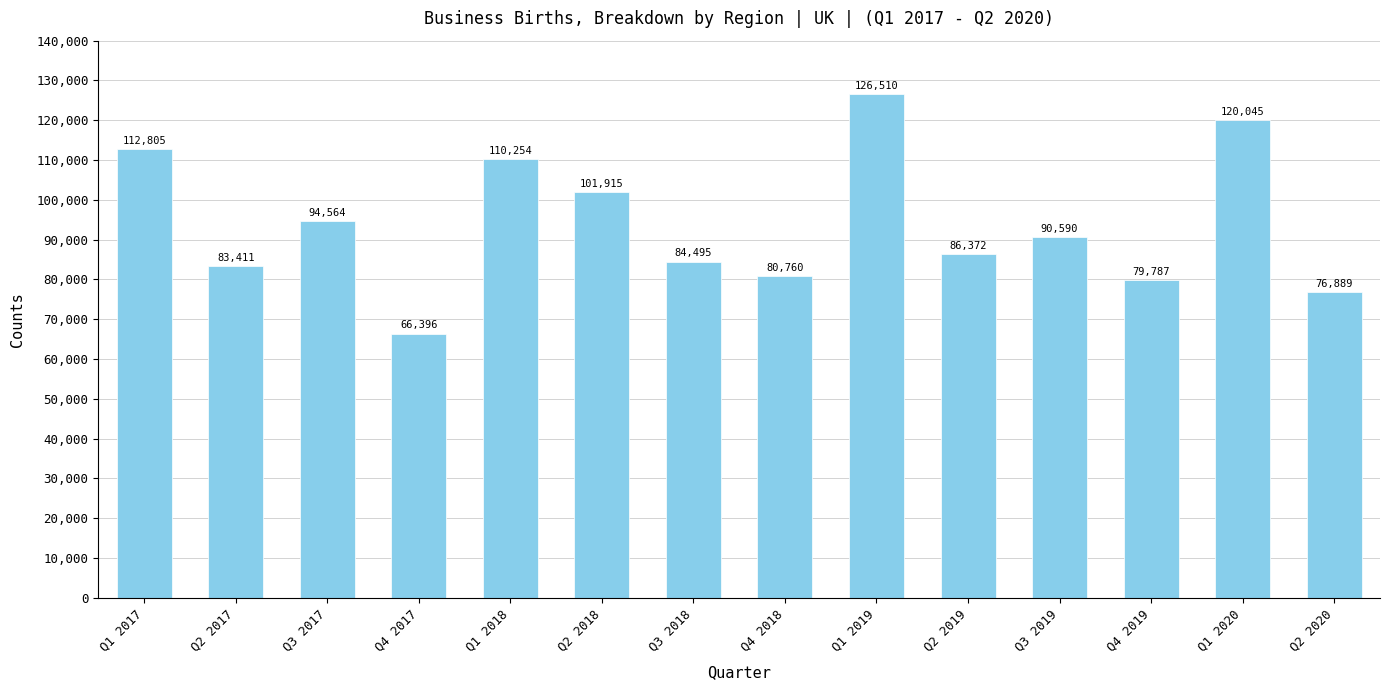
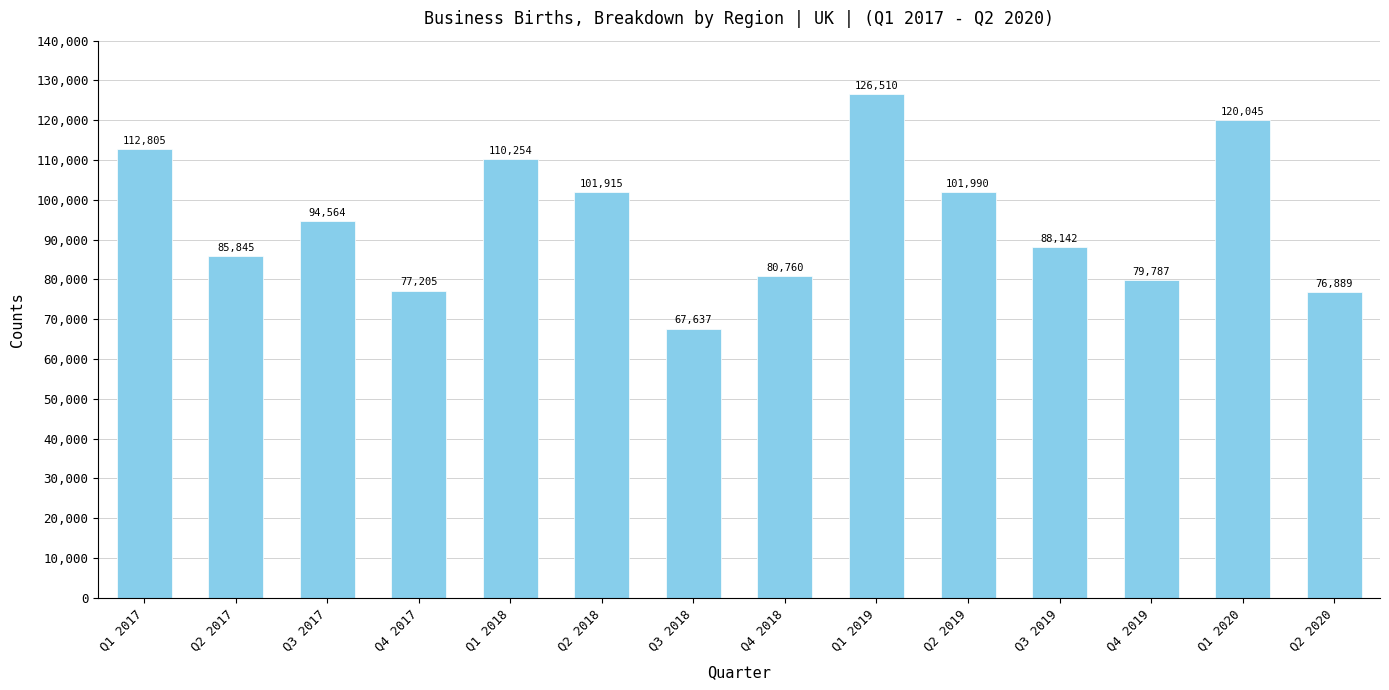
Q2 2017: 83,411 -> 85,845
Q4 2017: 66,396 -> 77,205
Q3 2018: 84,495 -> 67,637
Q2 2019: 86,372 -> 101,990
Q3 2019: 90,590 -> 88,142
